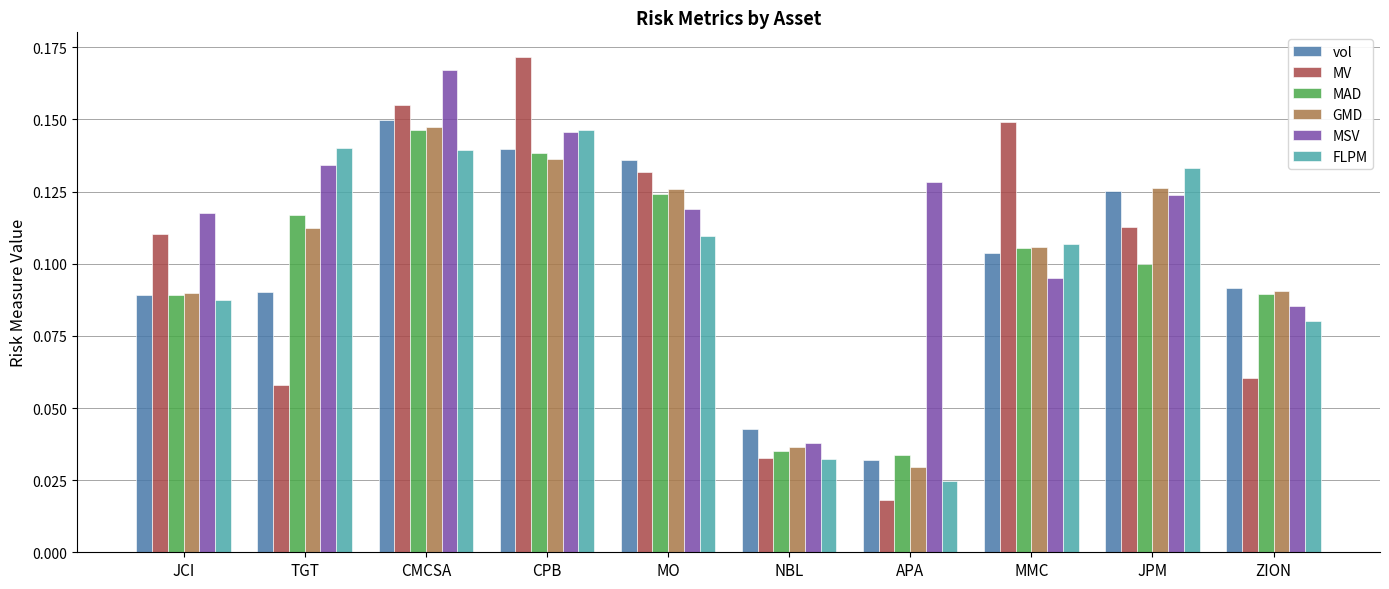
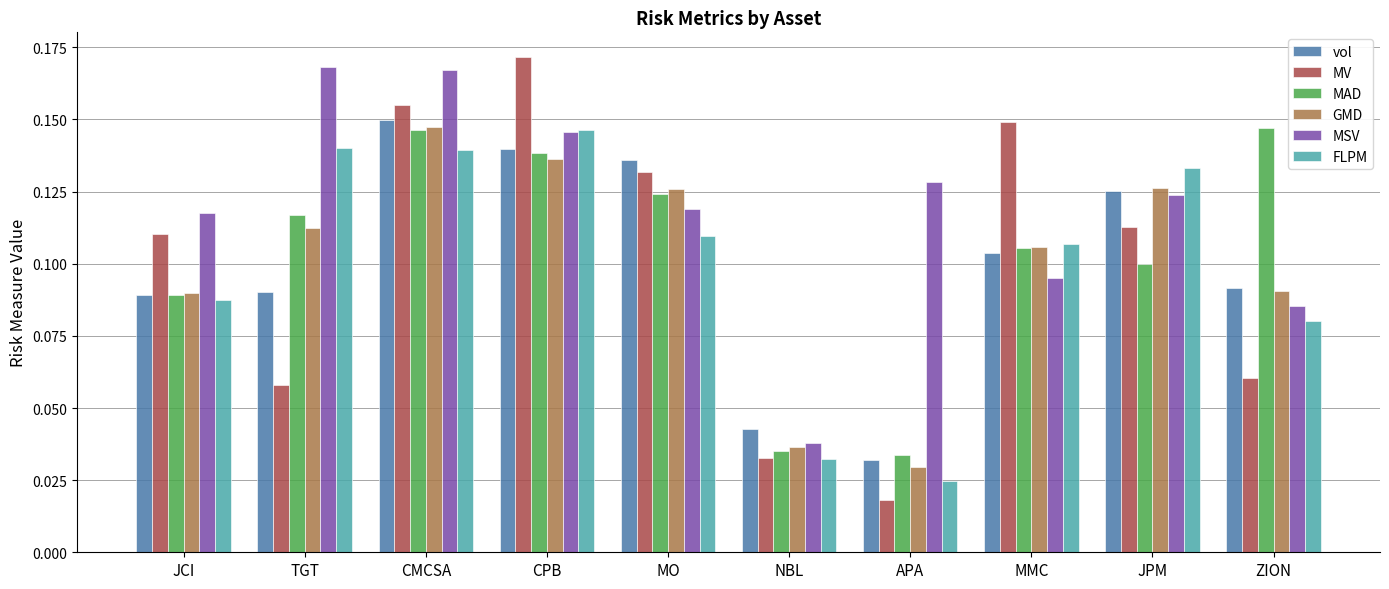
MSV, TGT: 0.134 -> 0.168
MAD, ZION: 0.090 -> 0.147
